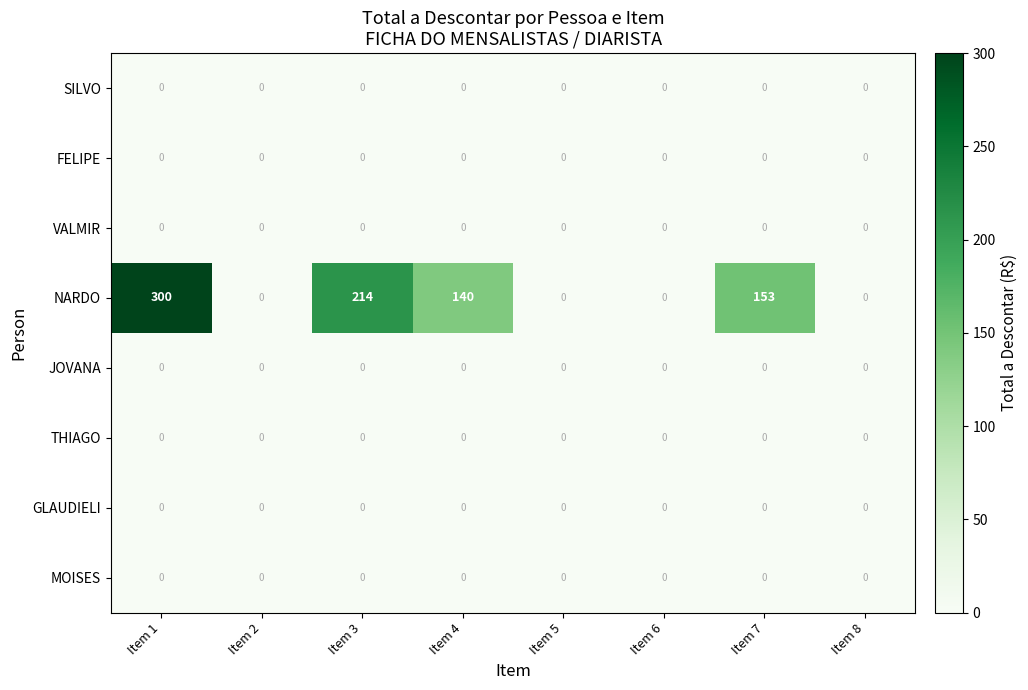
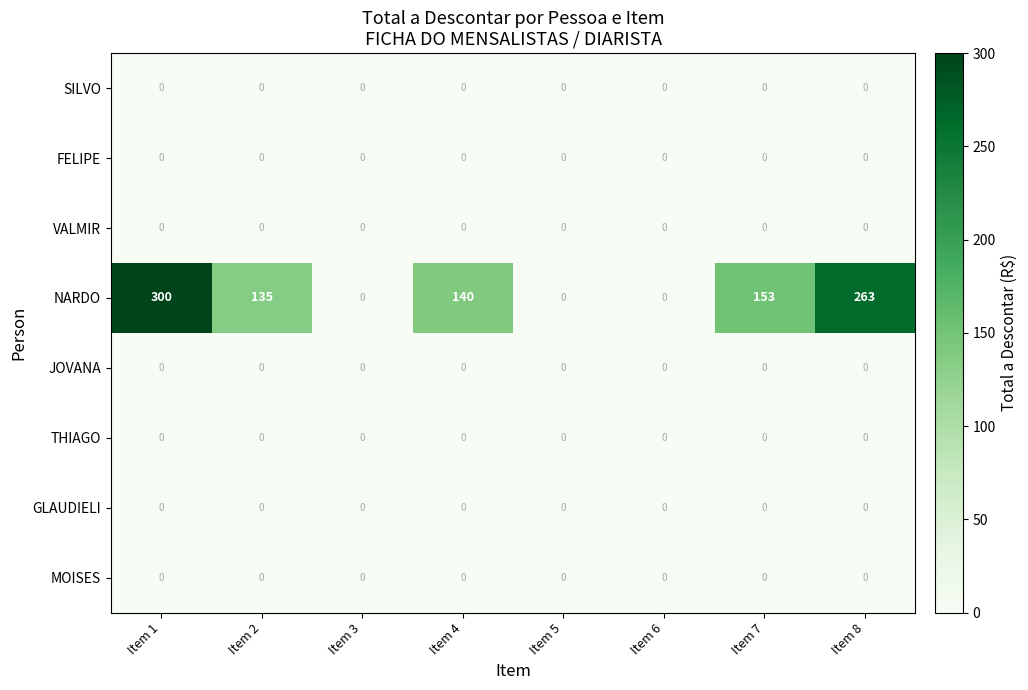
NARDO, Item 2: 0 -> 135
NARDO, Item 3: 214 -> 0
NARDO, Item 8: 0 -> 263
